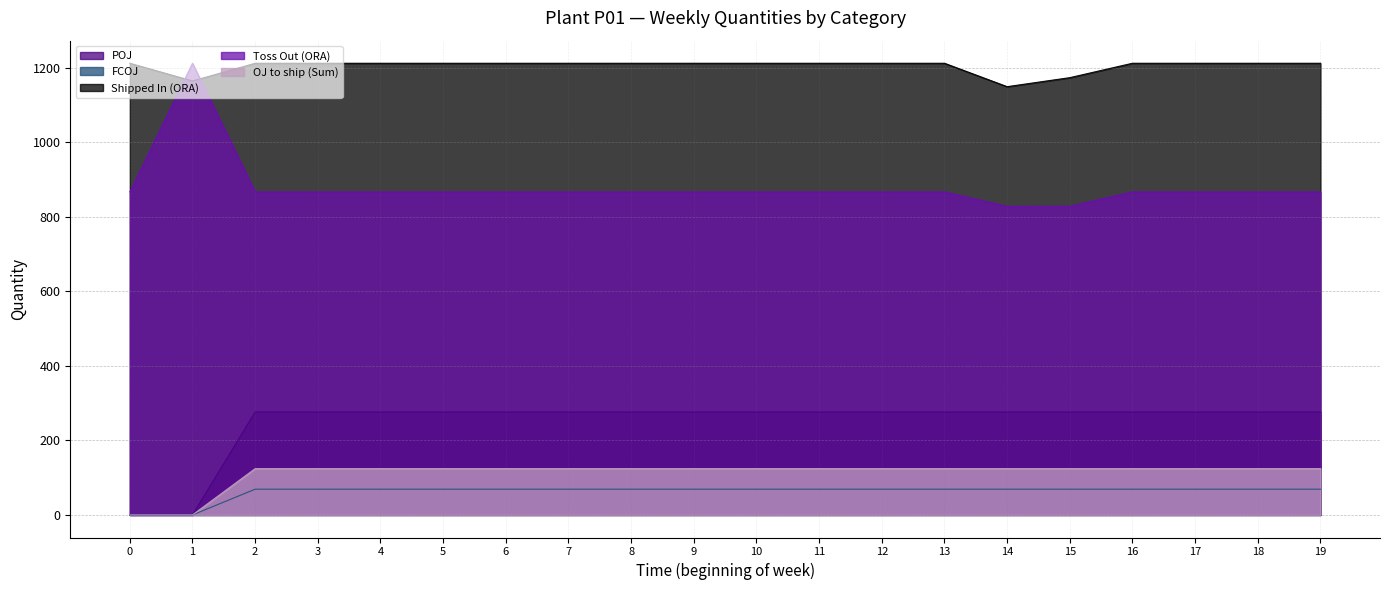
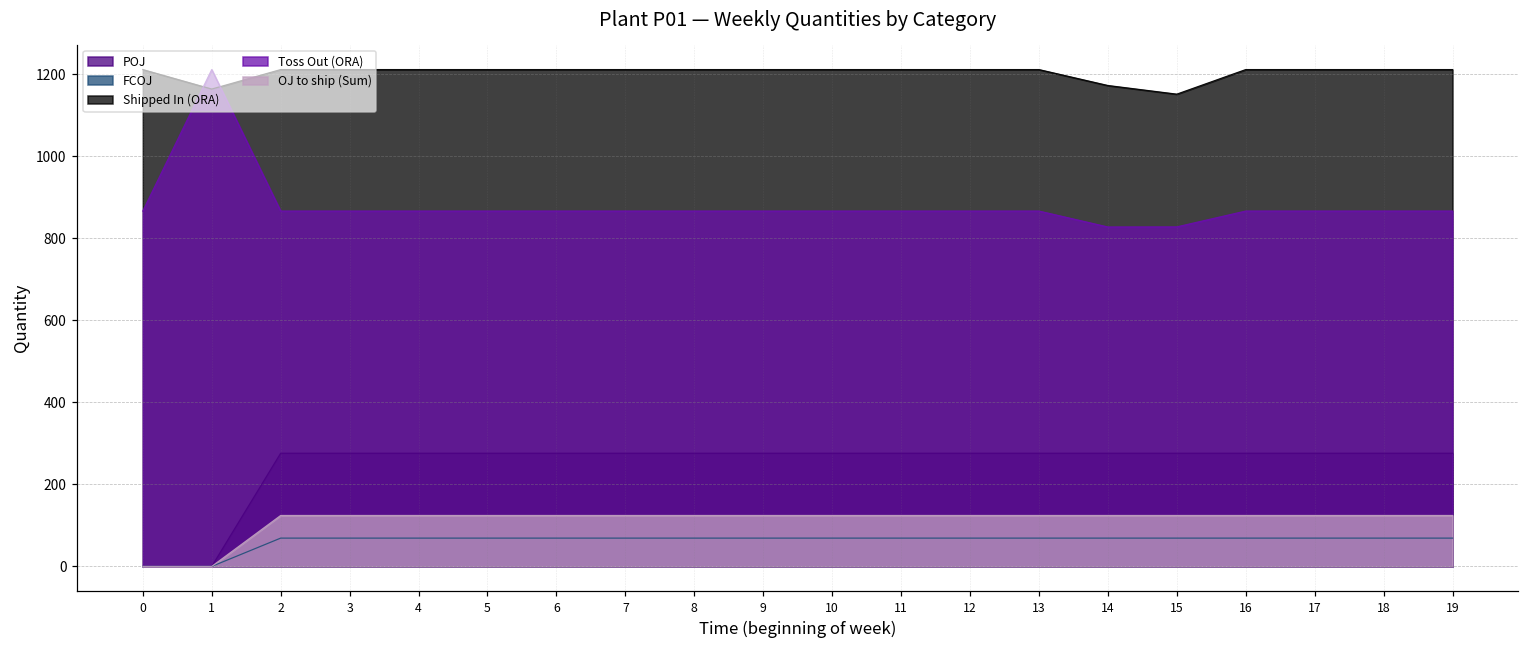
Shipped In (ORA), 14: 1150 -> 1170
Shipped In (ORA), 15: 1170 -> 1150
